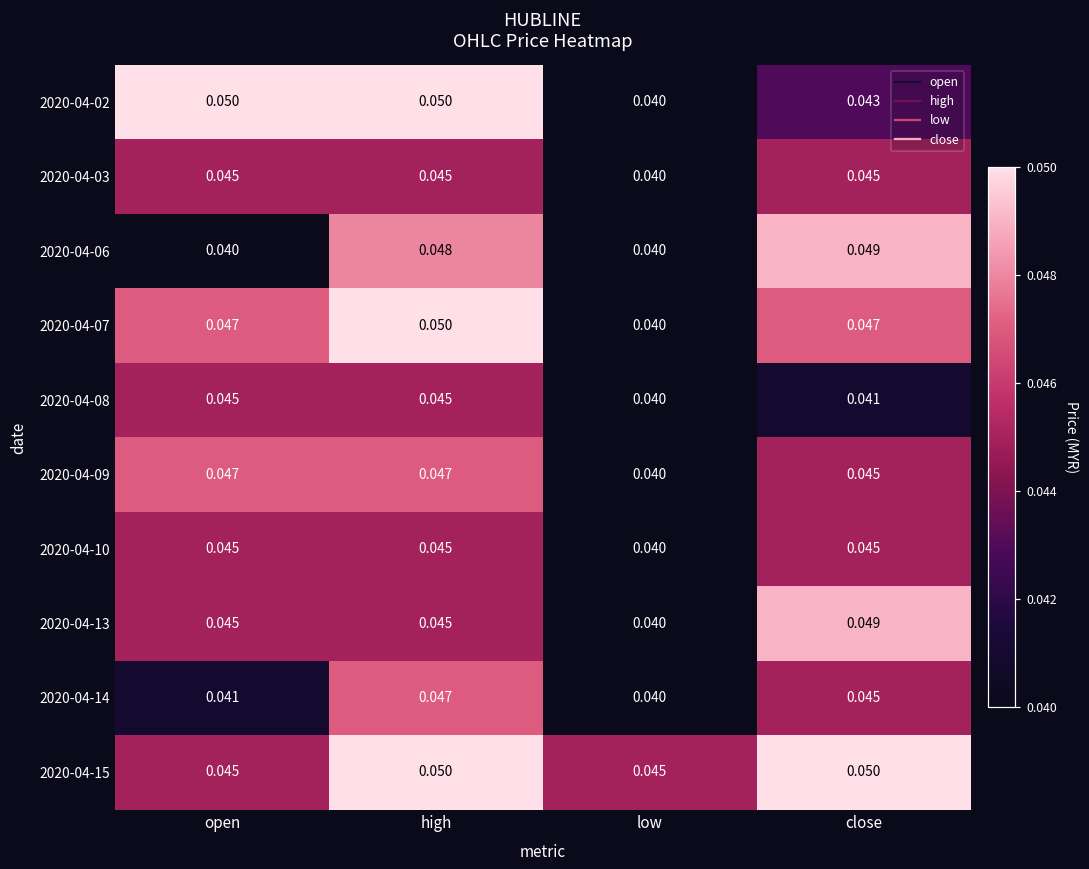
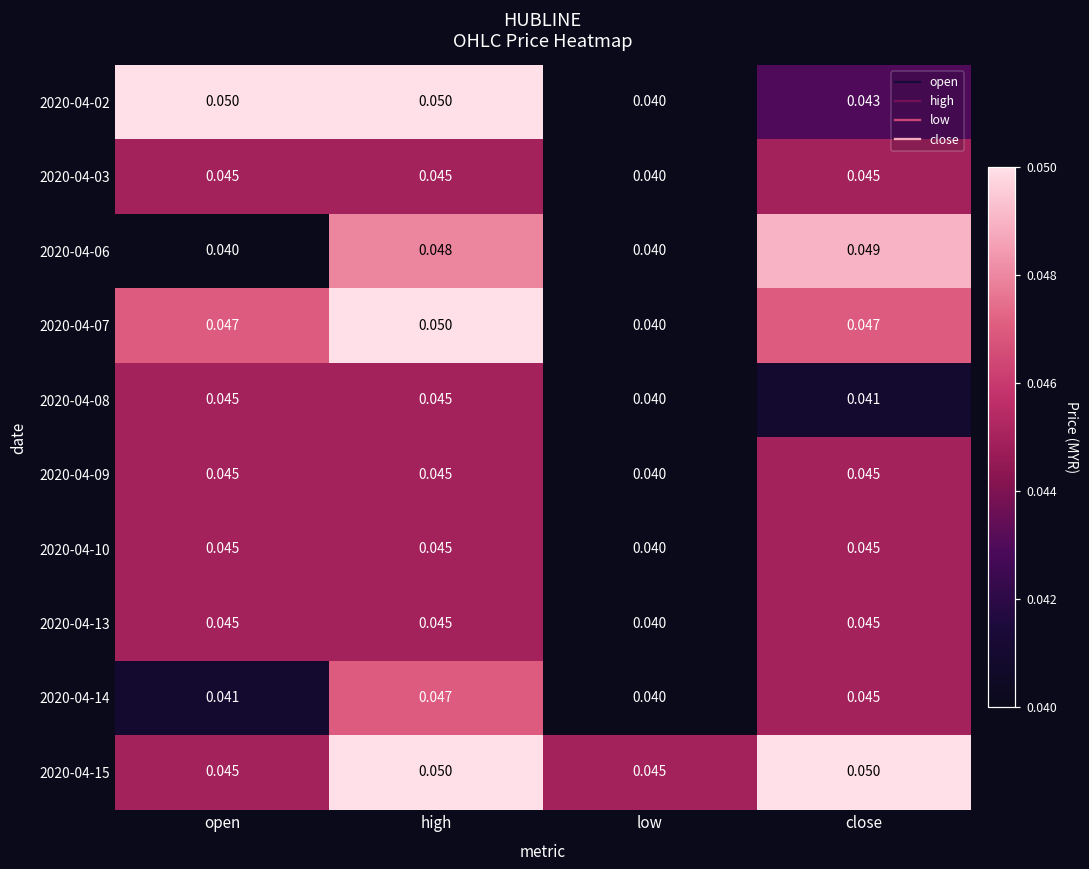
2020-04-09, open: 0.047 -> 0.045
2020-04-09, high: 0.047 -> 0.045
2020-04-13, close: 0.049 -> 0.045
